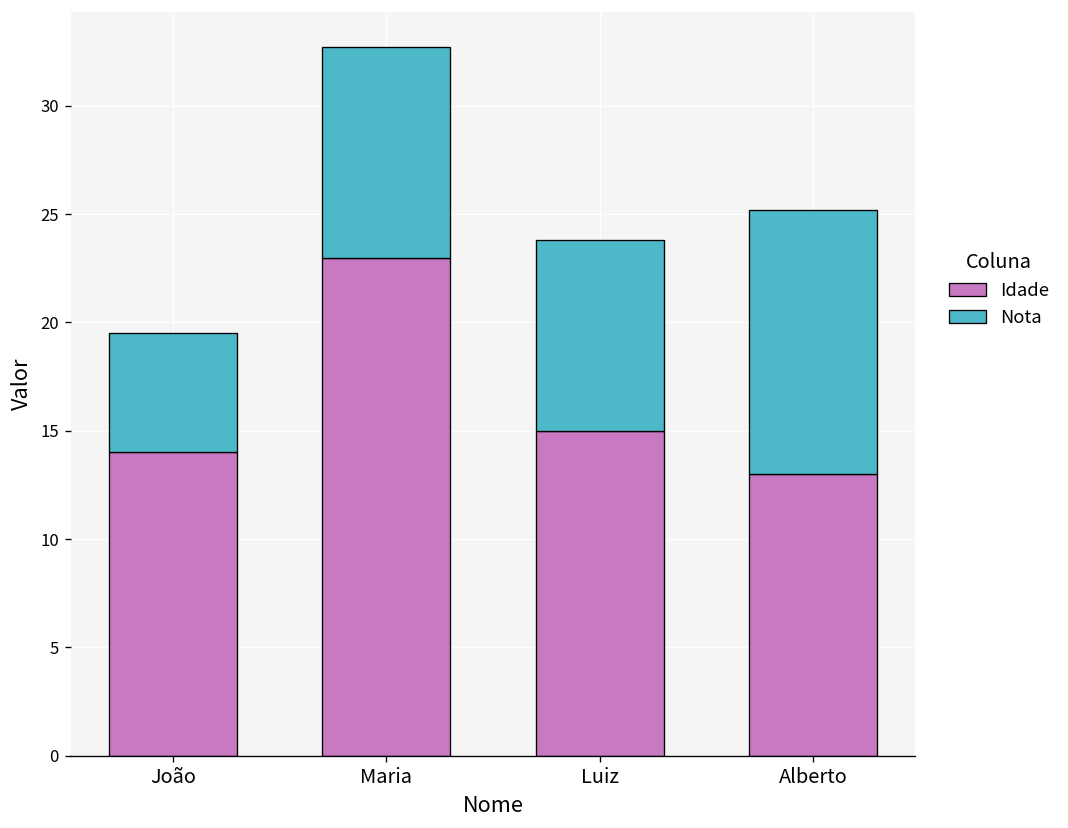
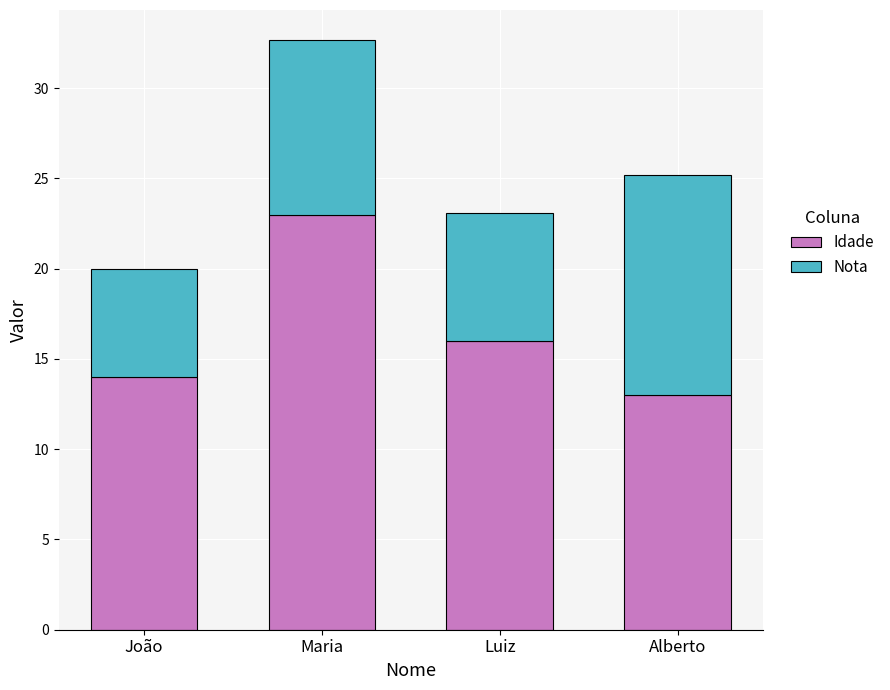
Nota, João: 5.5 -> 6.0
Idade, Luiz: 15 -> 16
Nota, Luiz: 8.8 -> 7.1
